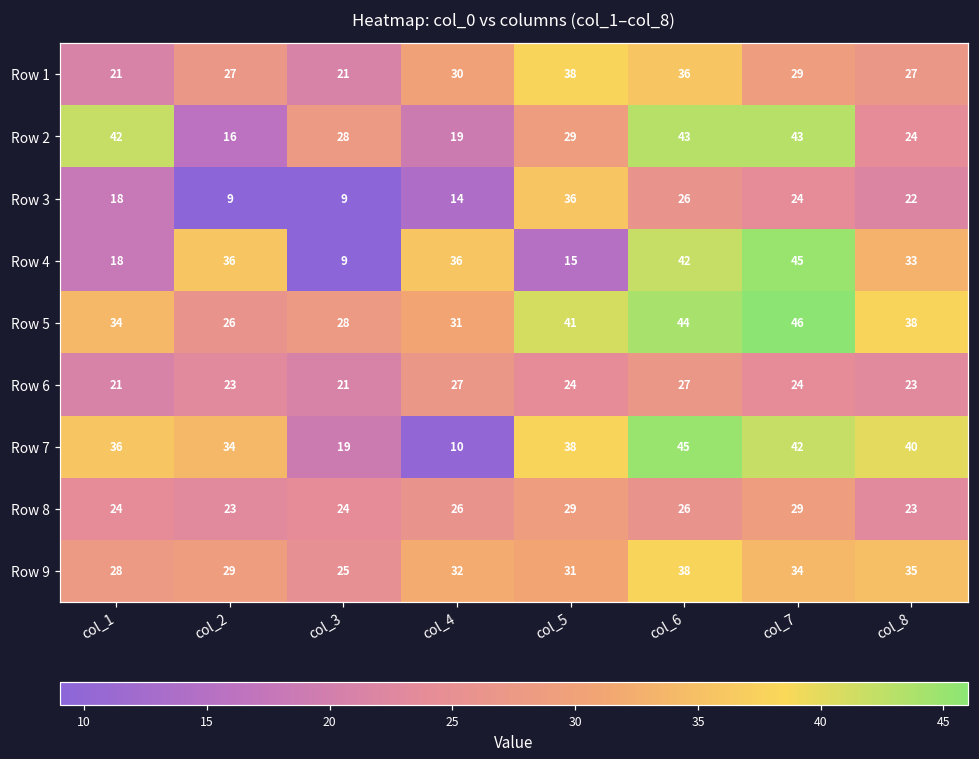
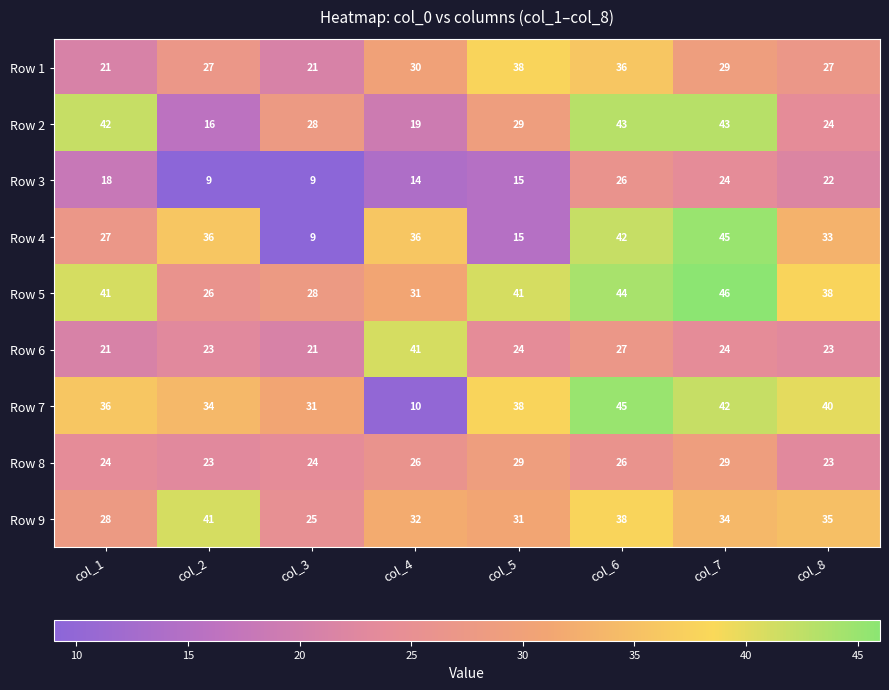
Row 3, col_5: 36 -> 15
Row 4, col_1: 18 -> 27
Row 5, col_1: 34 -> 41
Row 6, col_4: 27 -> 41
Row 7, col_3: 19 -> 31
Row 9, col_2: 29 -> 41
